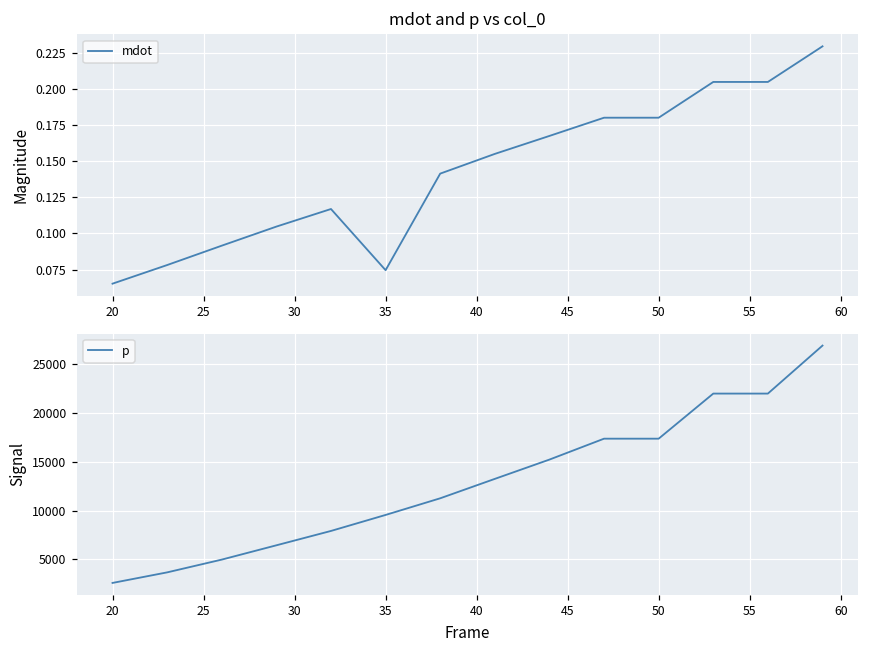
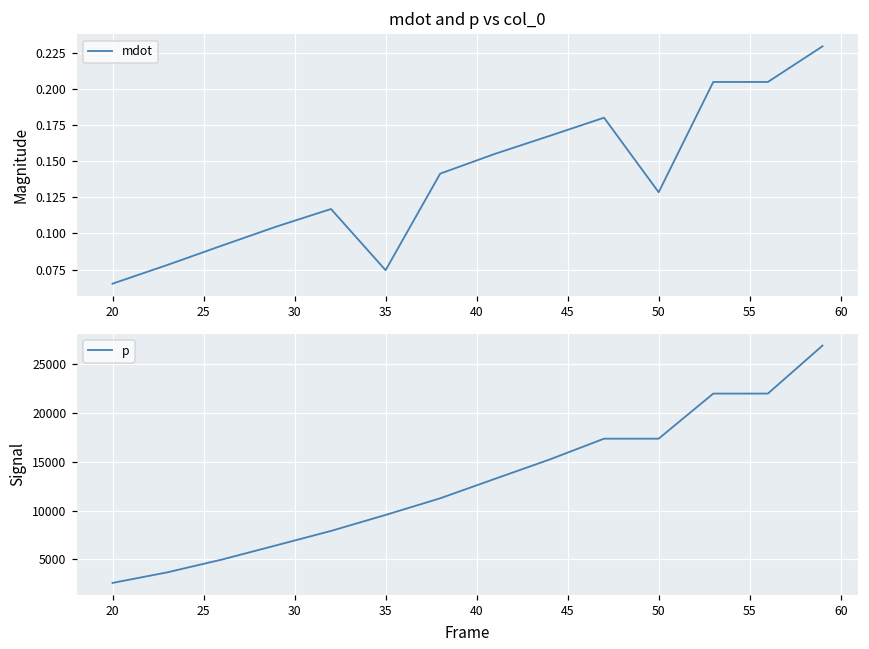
mdot and p vs col_0, 50: 0.180 -> 0.128
